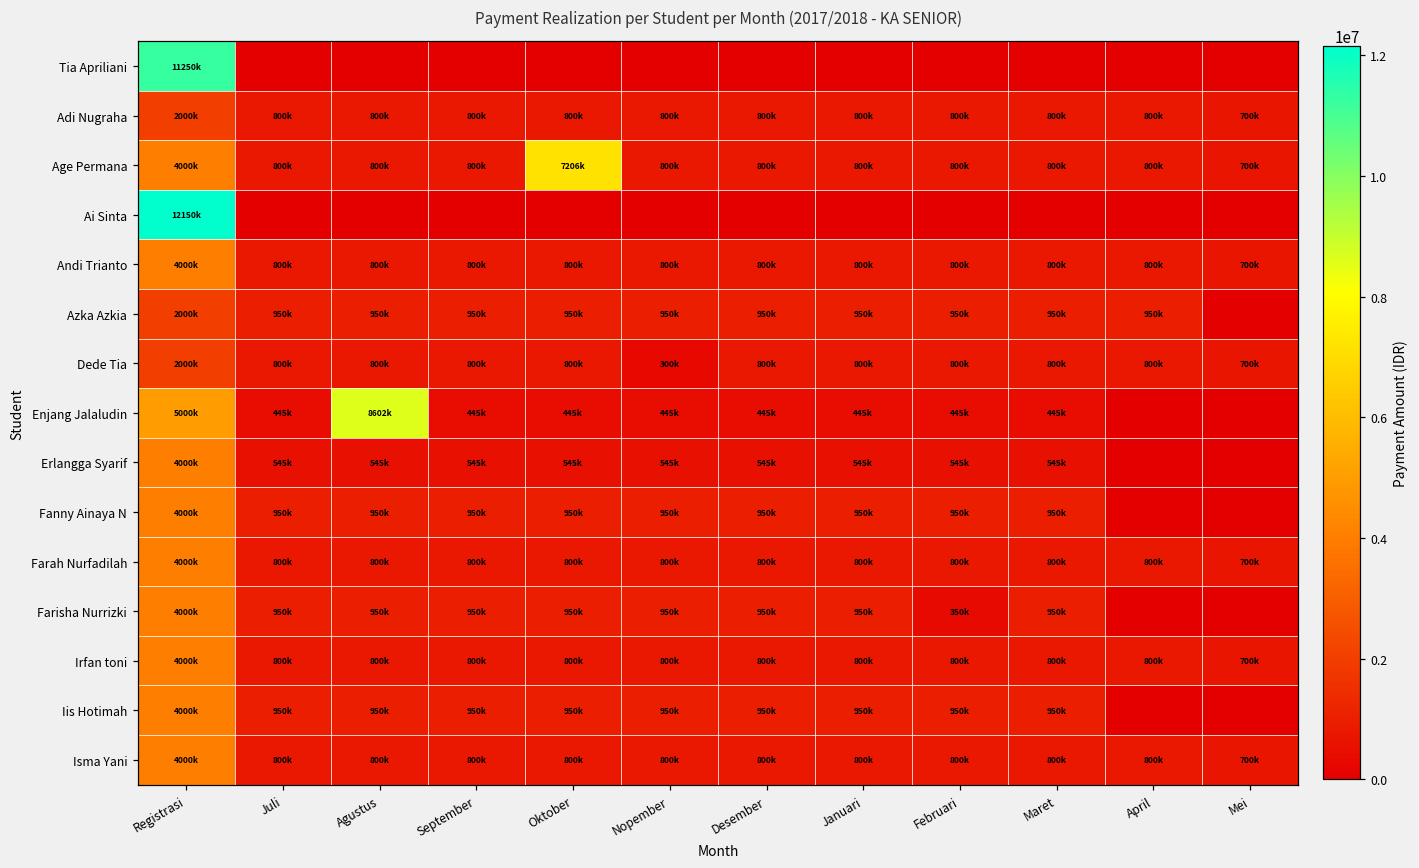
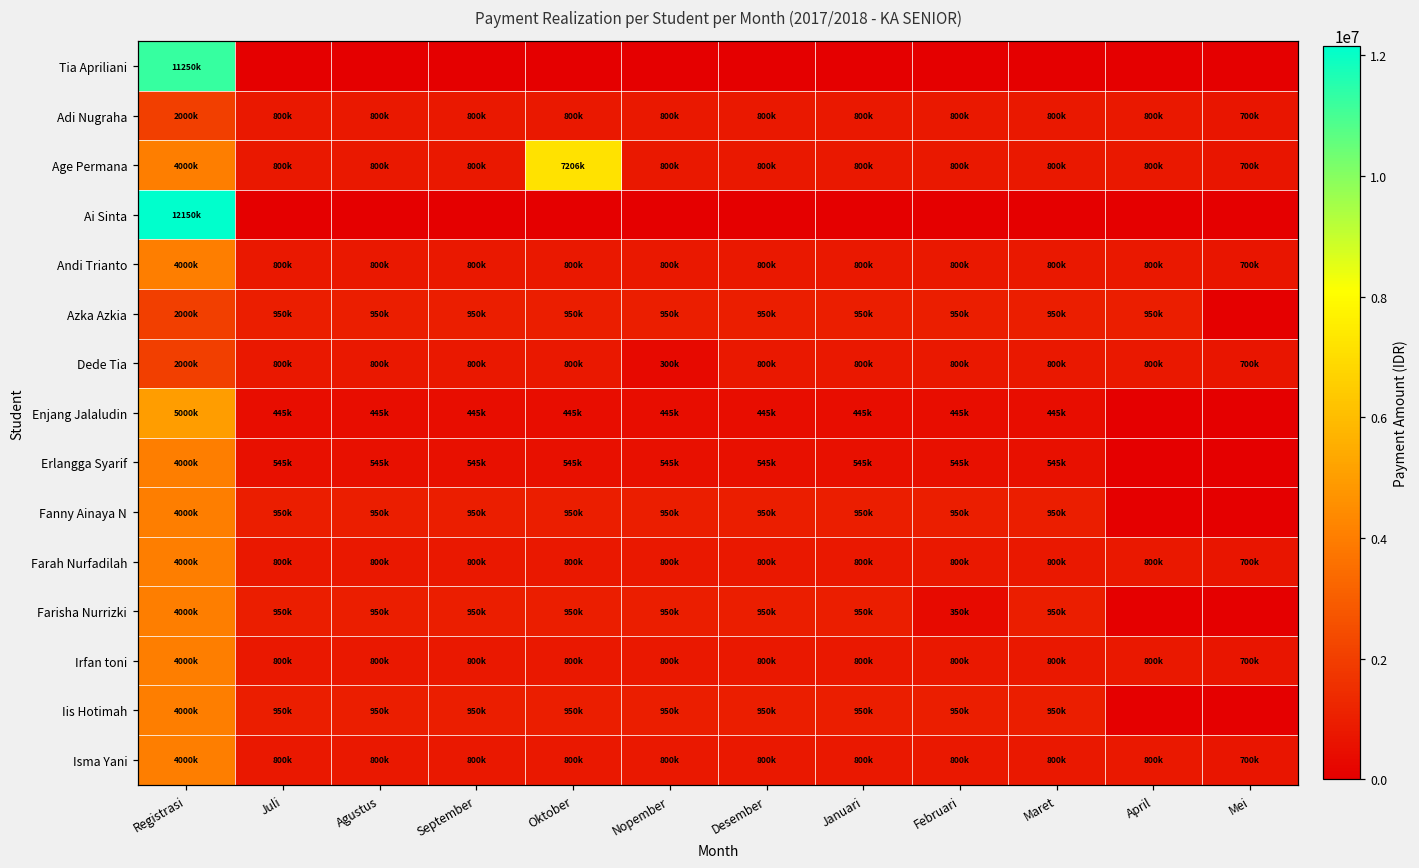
Enjang Jalaludin, Agustus: 8602k -> 445k
